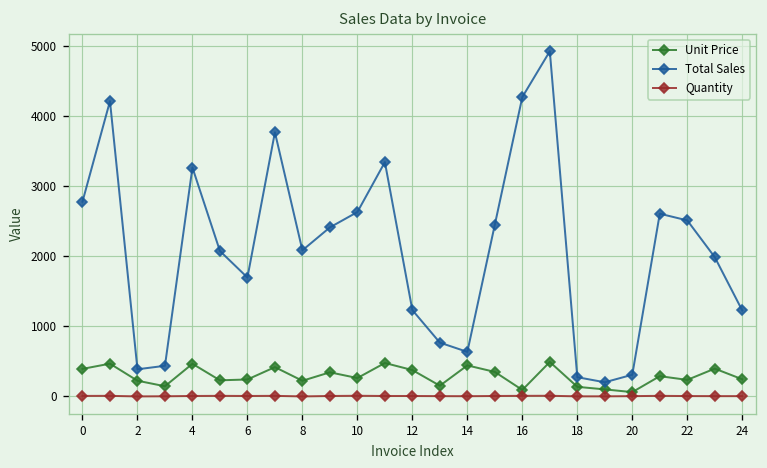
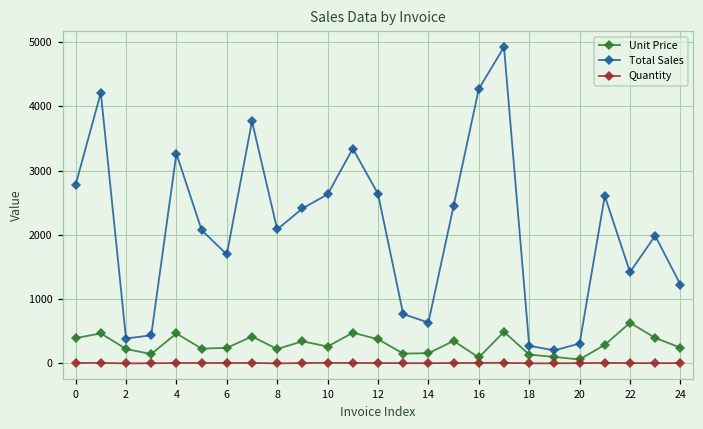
Total Sales, 12: 1200 -> 2600
Unit Price, 14: 400 -> 200
Unit Price, 22: 200 -> 600
Total Sales, 22: 2500 -> 1400
